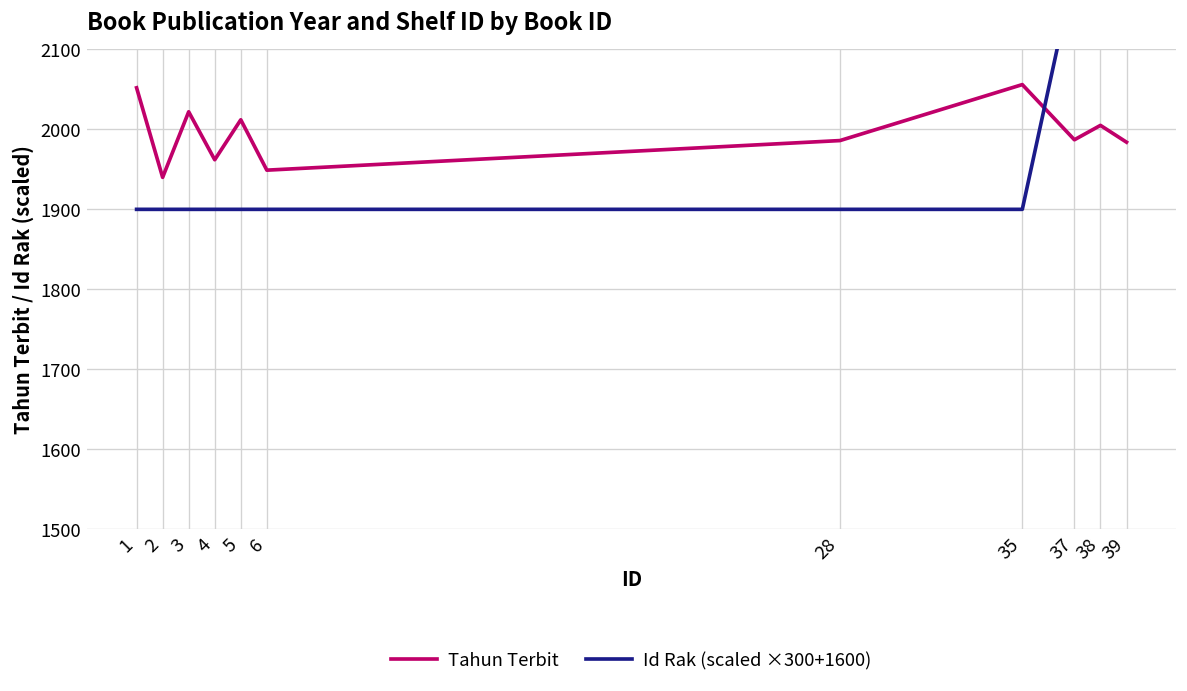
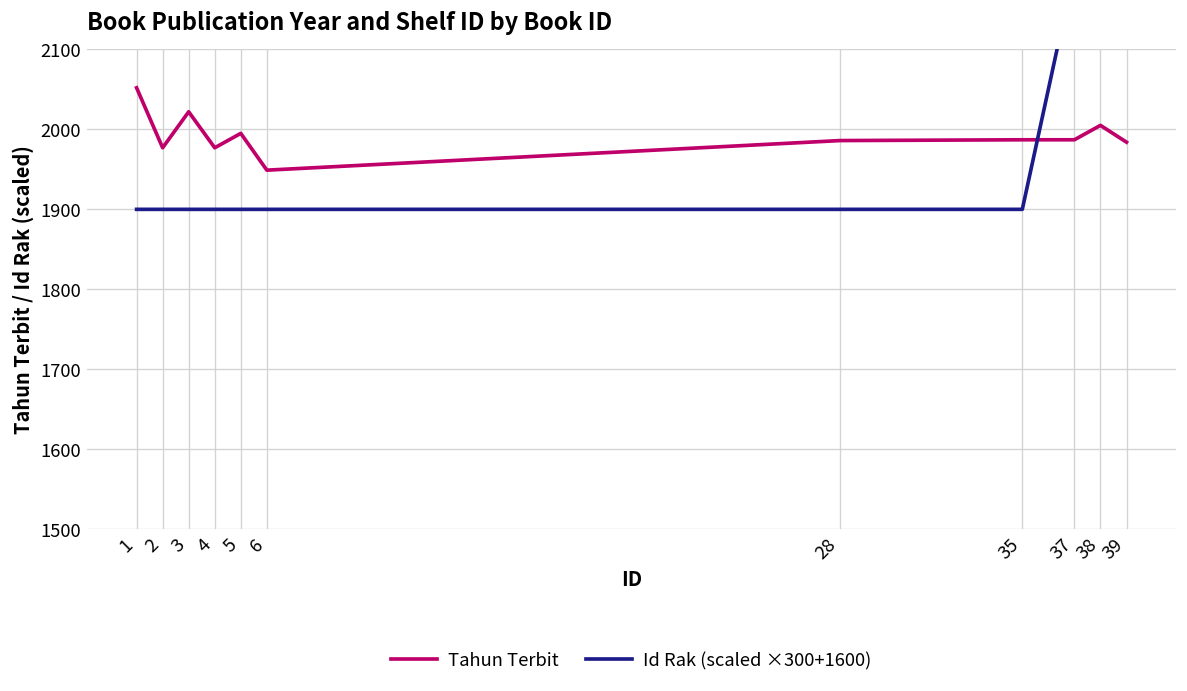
Tahun Terbit, 2: 1940 -> 1980
Tahun Terbit, 4: 1960 -> 1980
Tahun Terbit, 5: 2010 -> 2000
Tahun Terbit, 35: 2060 -> 1990
